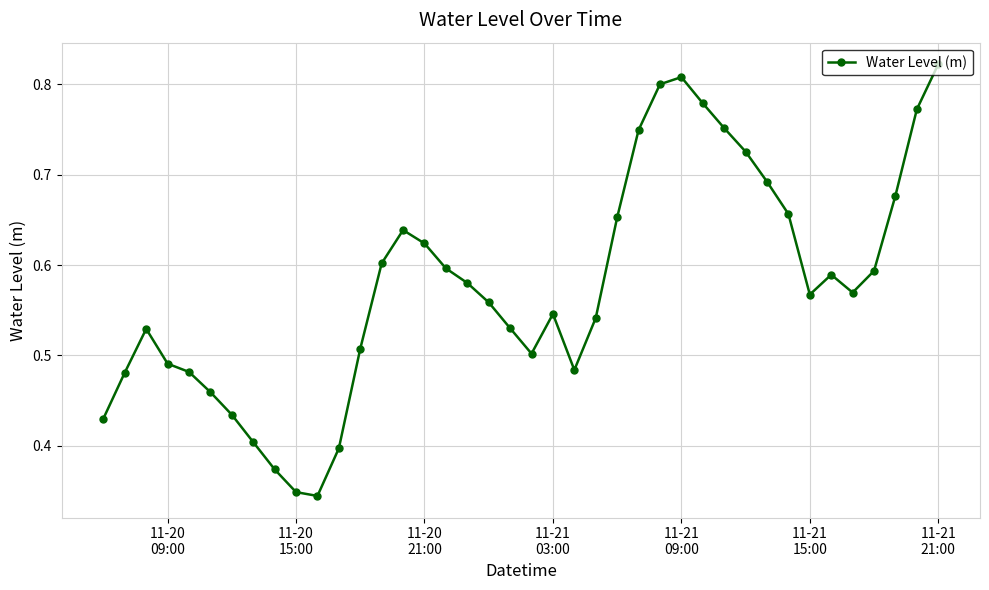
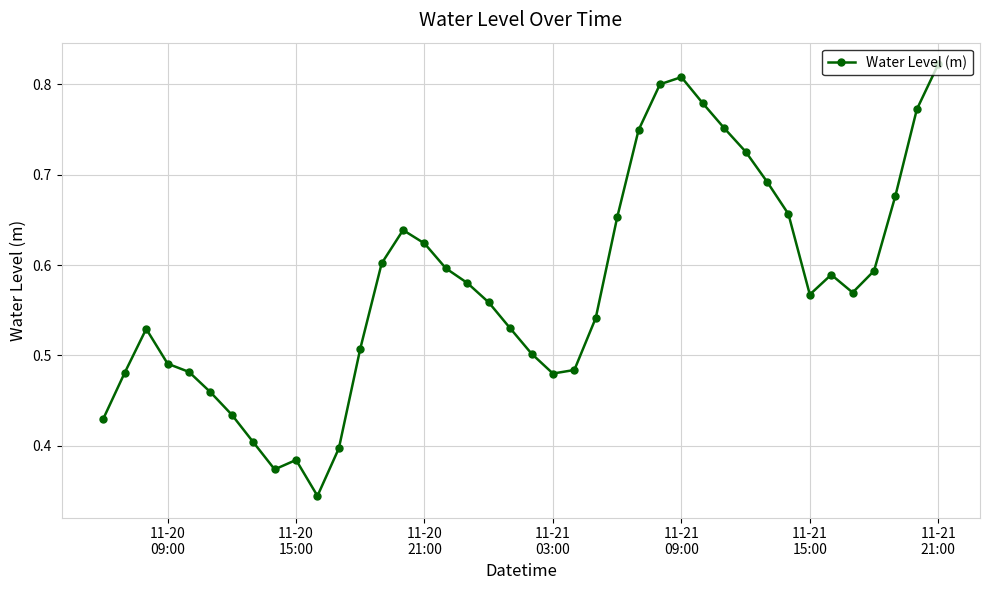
11-20 15:00: 0.35 -> 0.38
11-21 03:00: 0.55 -> 0.48
